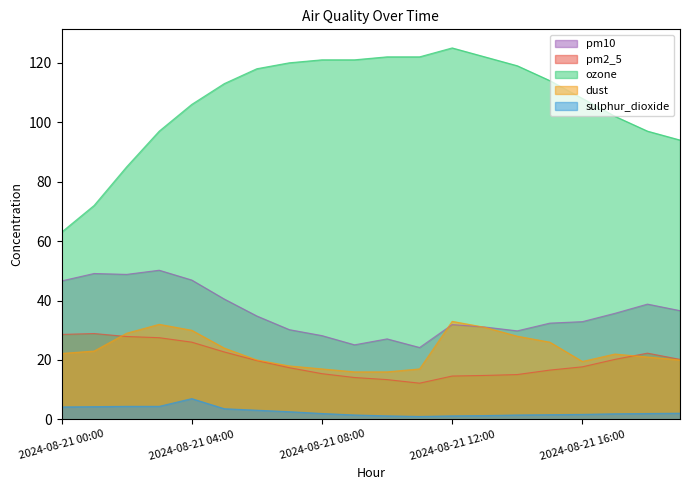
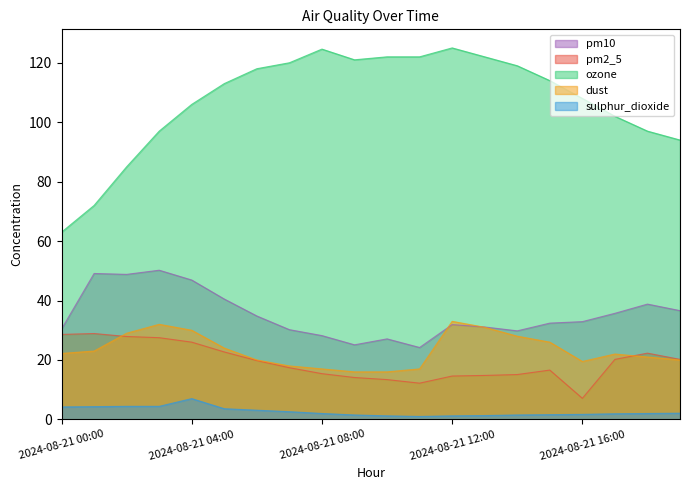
pm10, 2024-08-21 00:00: 47 -> 30
ozone, 2024-08-21 08:00: 121 -> 125
pm2_5, 2024-08-21 16:00: 18 -> 7
